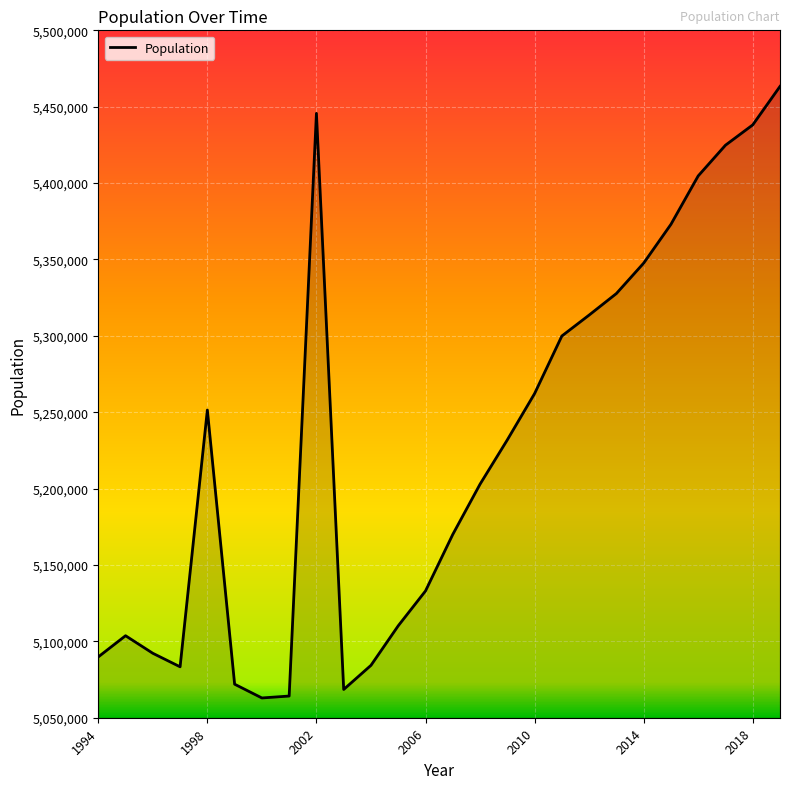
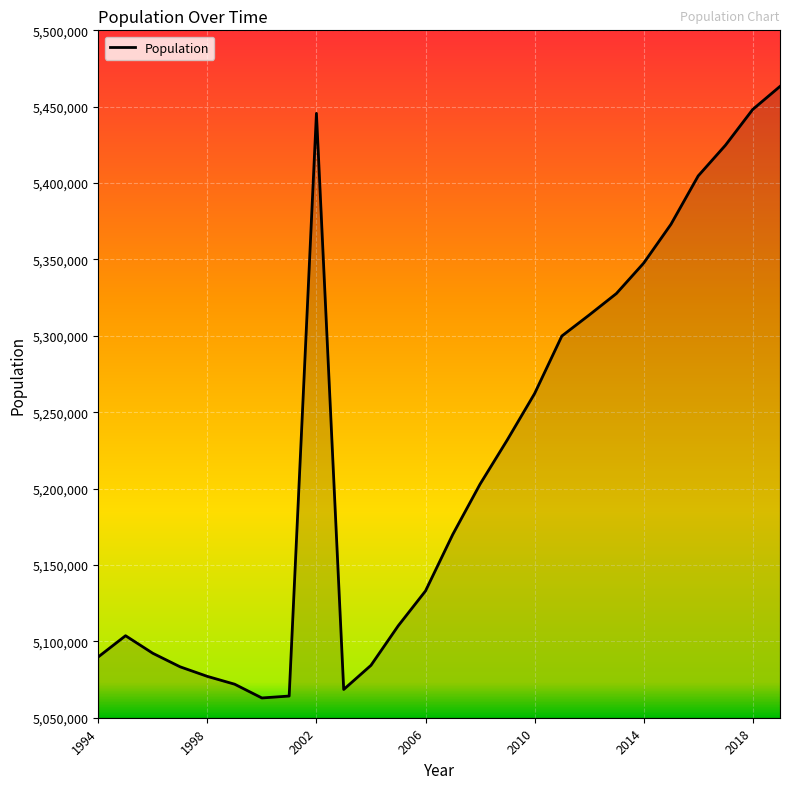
1998: 5,251,000 -> 5,077,000
2018: 5,438,000 -> 5,448,000
